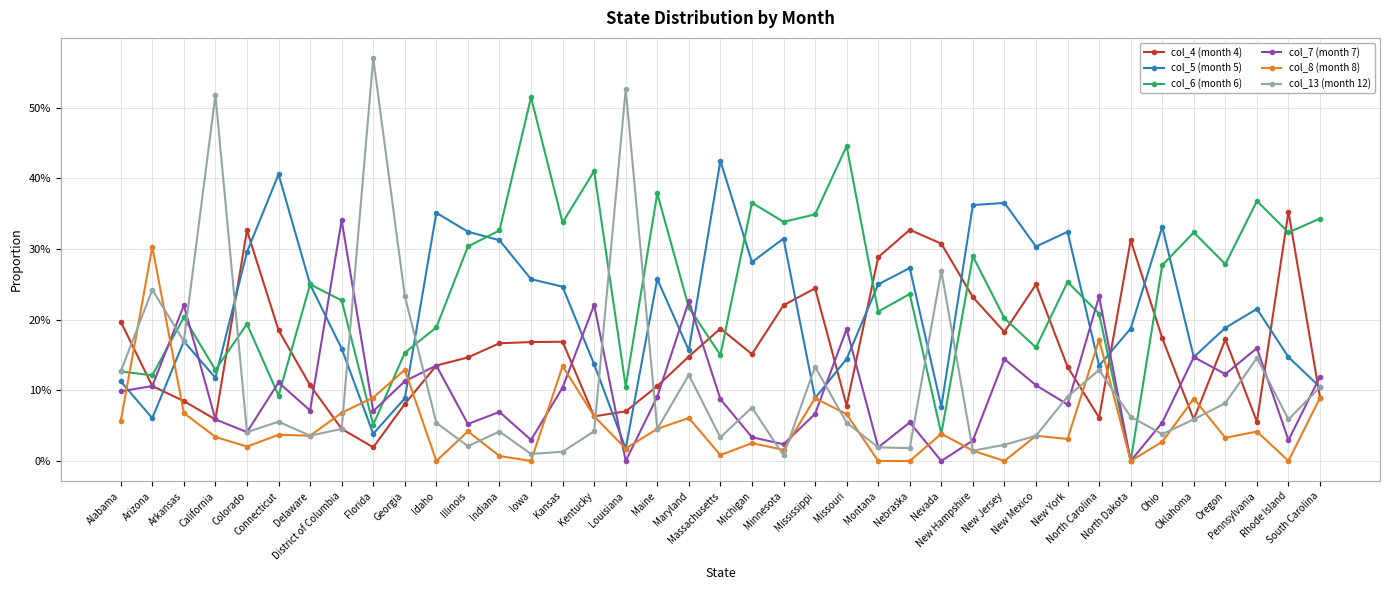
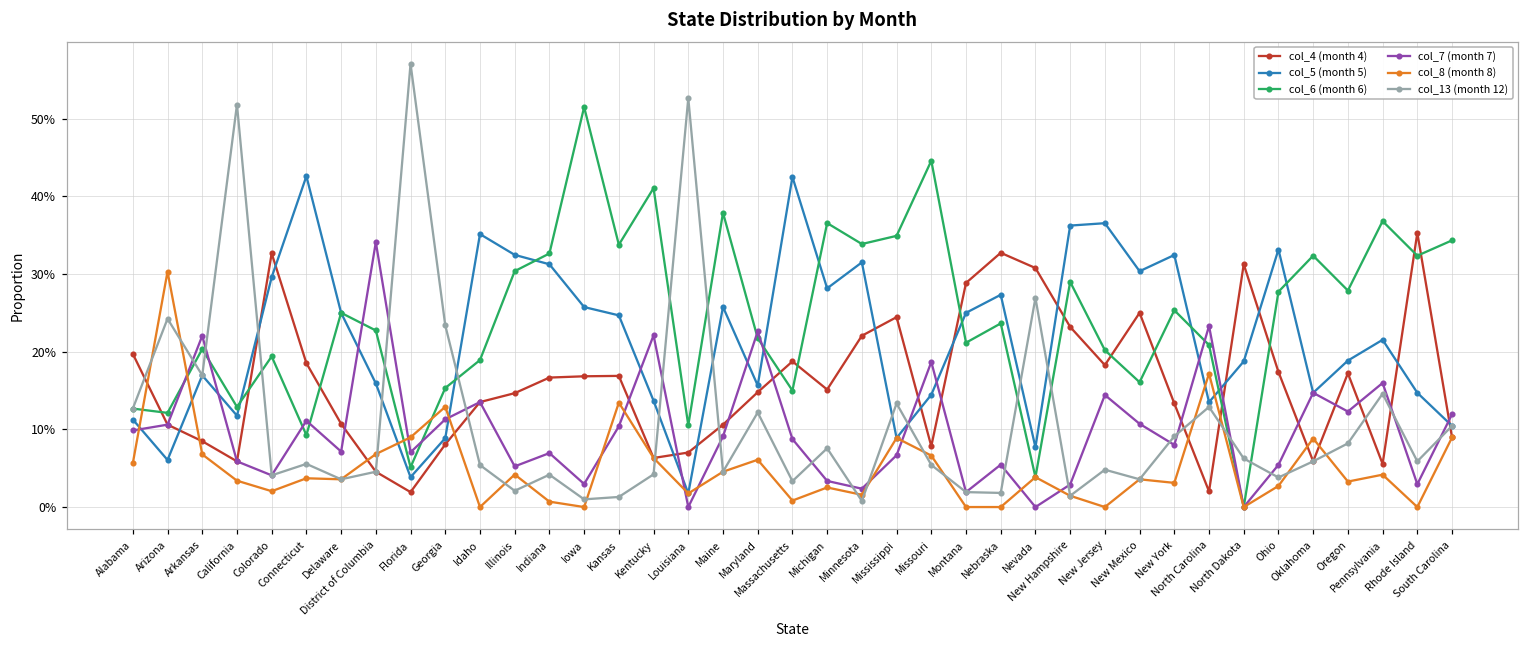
col_5 (month 5), Connecticut: 41% -> 43%
col_13 (month 12), New Jersey: 2% -> 5%
col_4 (month 4), North Carolina: 6% -> 2%
